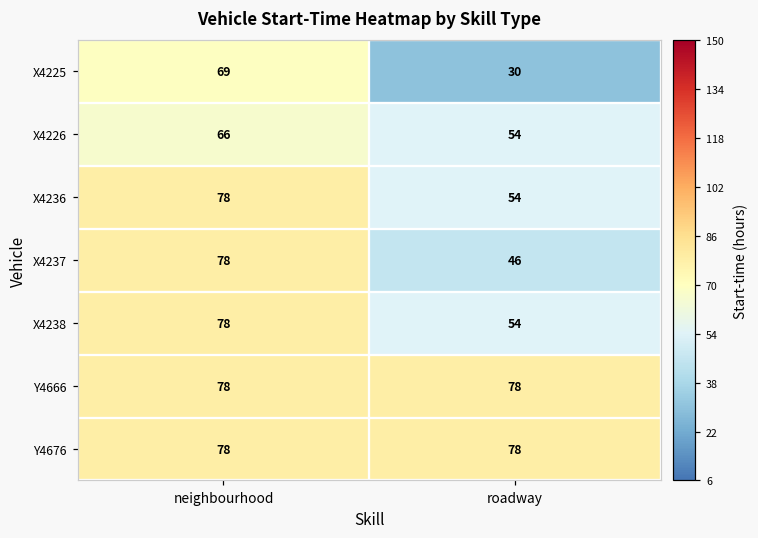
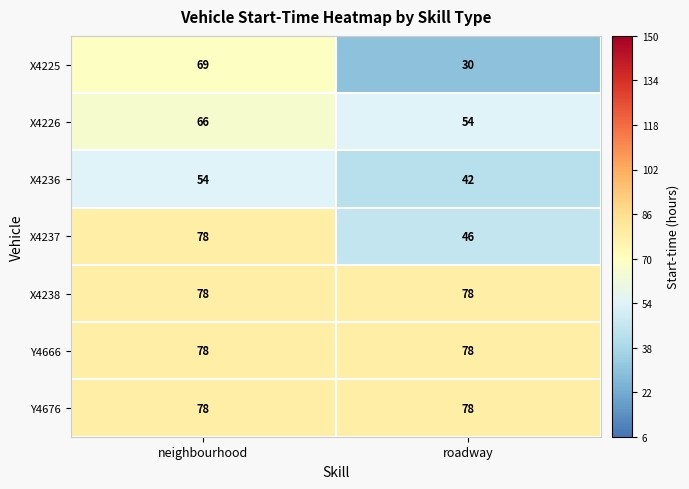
X4236, neighbourhood: 78 -> 54
X4236, roadway: 54 -> 42
X4238, roadway: 54 -> 78
